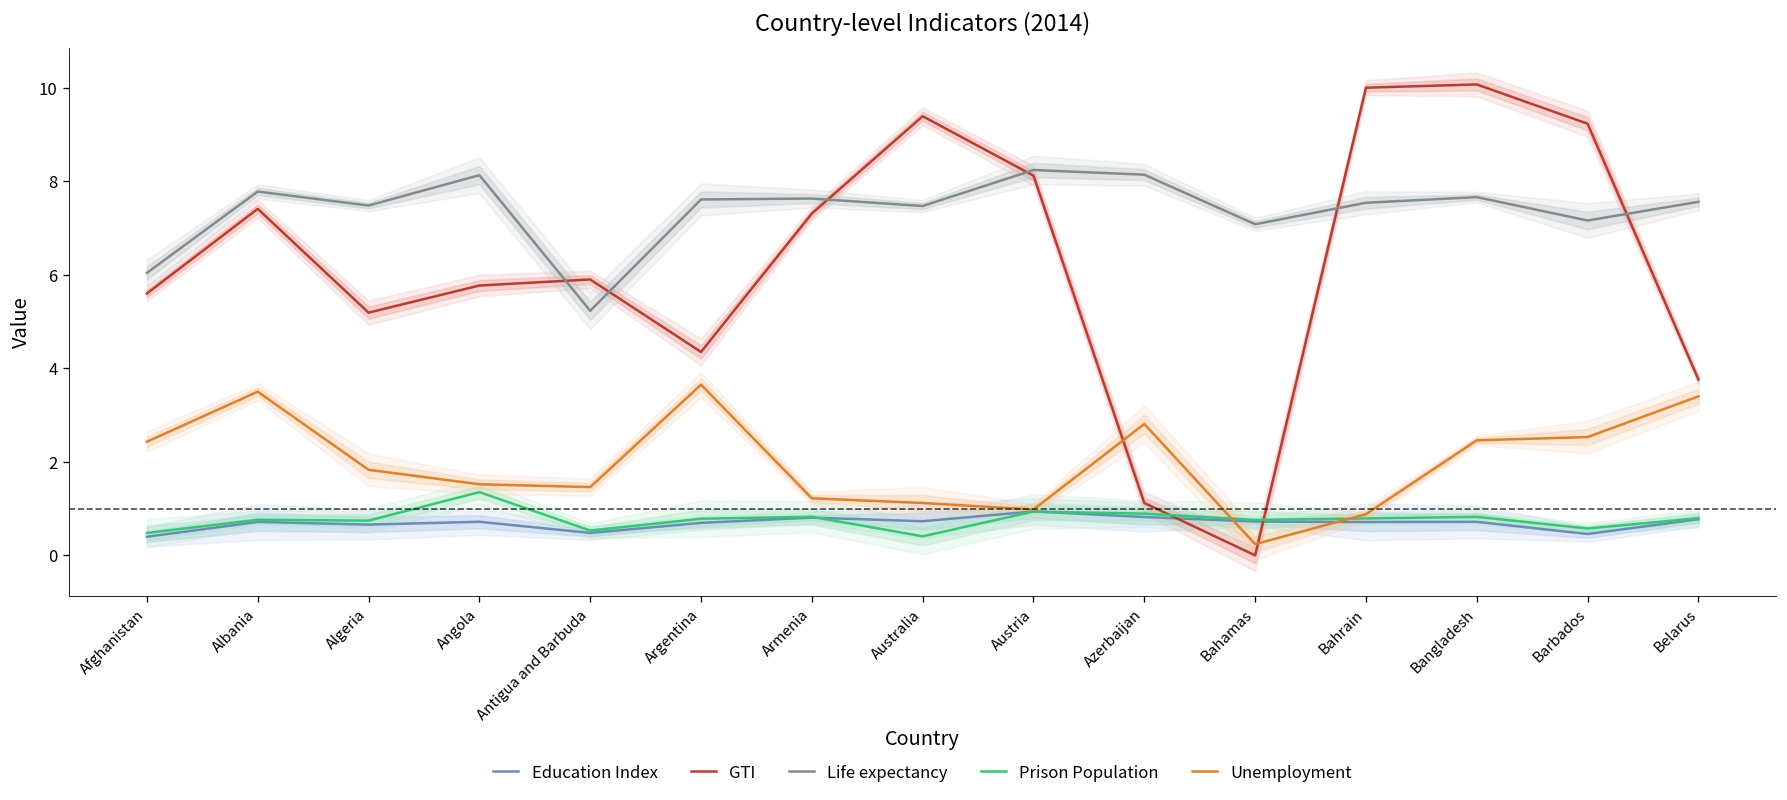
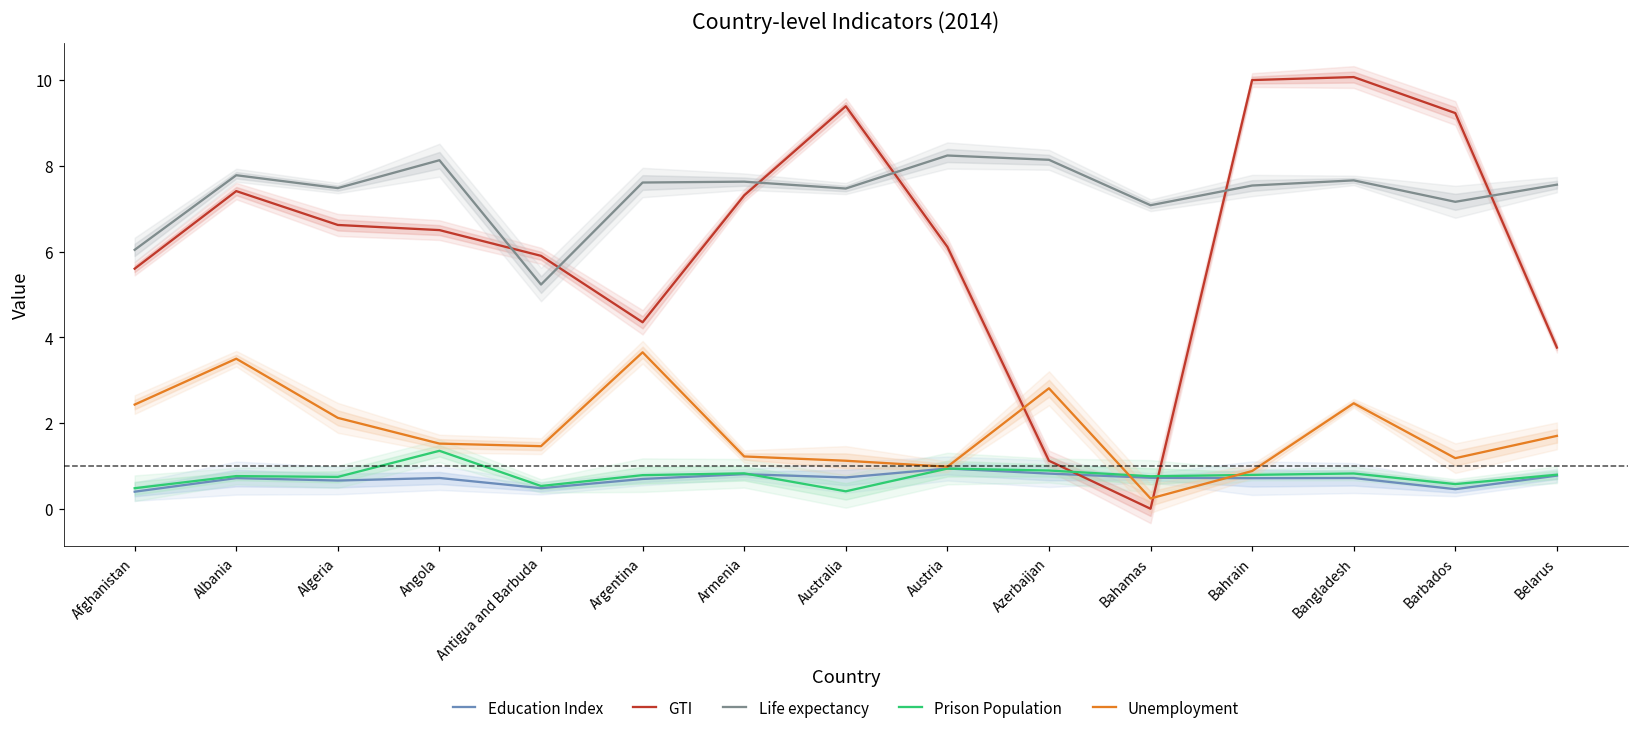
GTI, Algeria: 5.2 -> 6.6
Unemployment, Algeria: 1.8 -> 2.1
GTI, Angola: 5.8 -> 6.5
GTI, Austria: 8.1 -> 6.1
Unemployment, Barbados: 2.5 -> 1.2
Unemployment, Belarus: 3.4 -> 1.7
